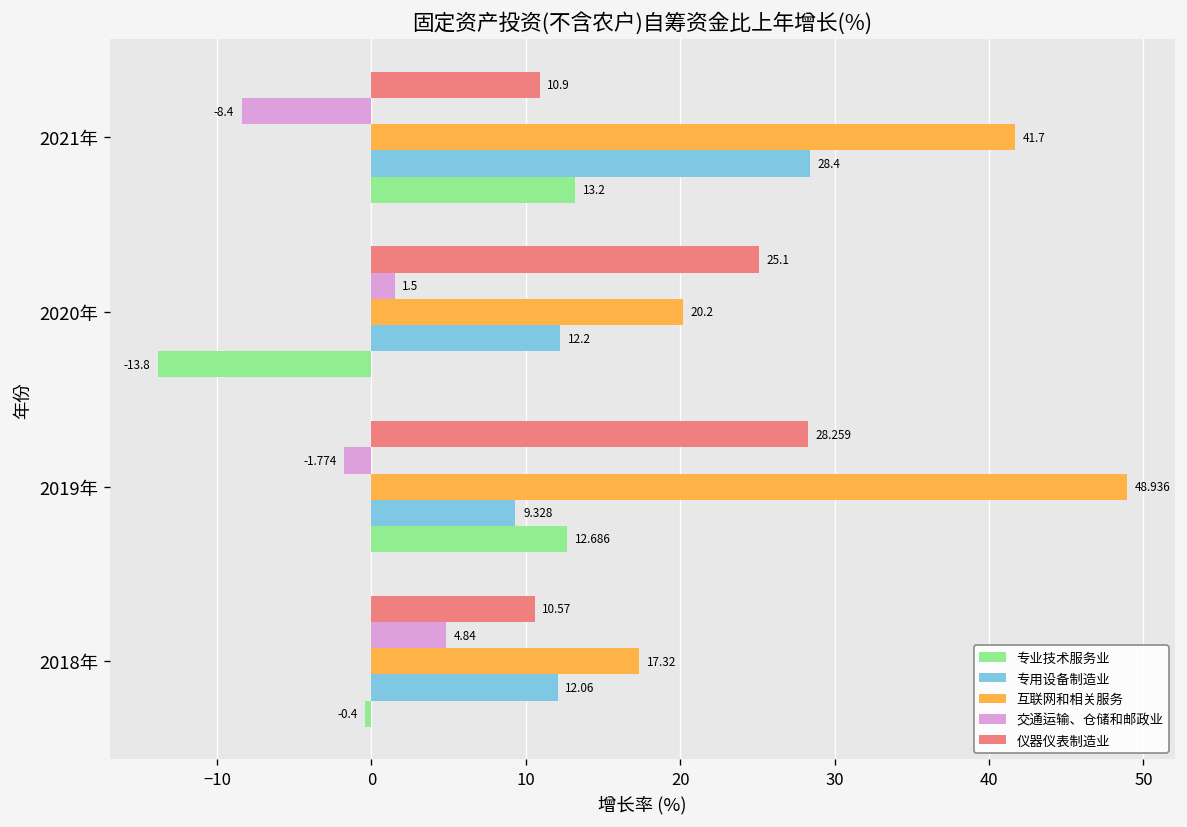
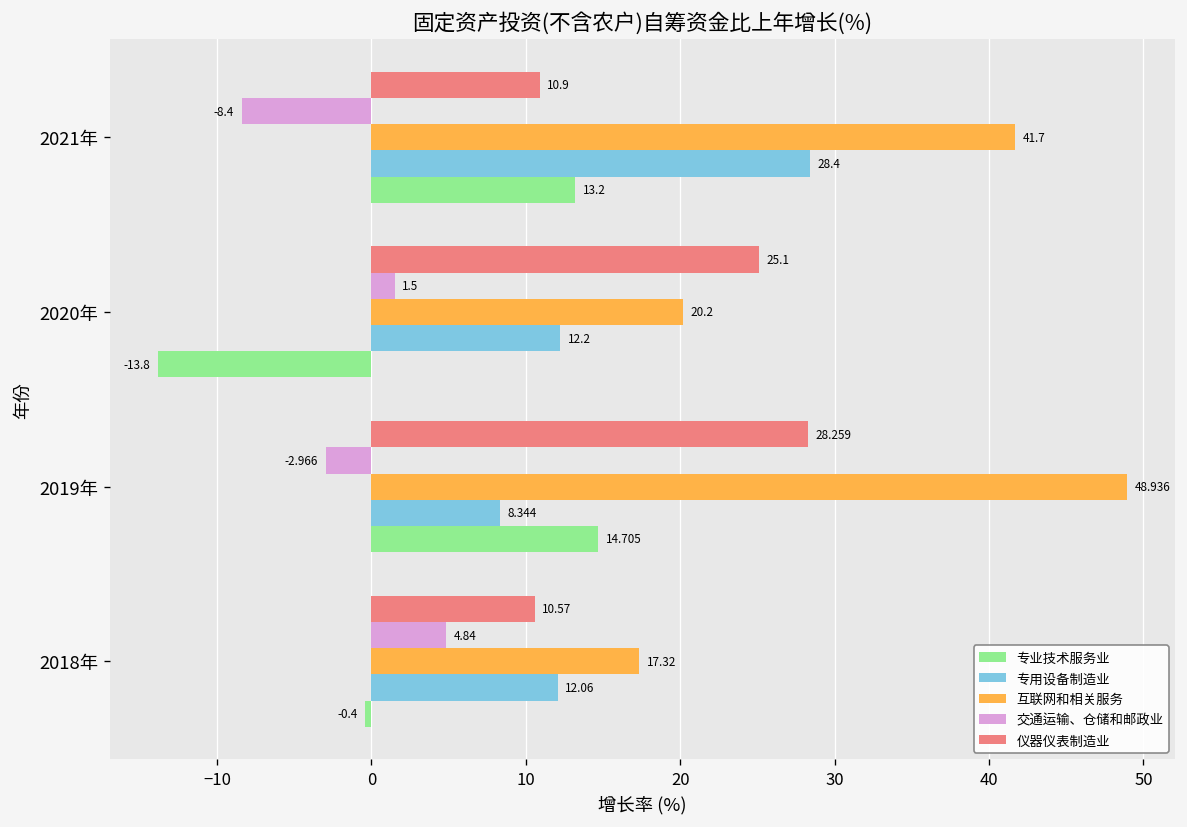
交通运输、仓储和邮政业, 2019年: -1.774 -> -2.966
专用设备制造业, 2019年: 9.328 -> 8.344
专业技术服务业, 2019年: 12.686 -> 14.705
